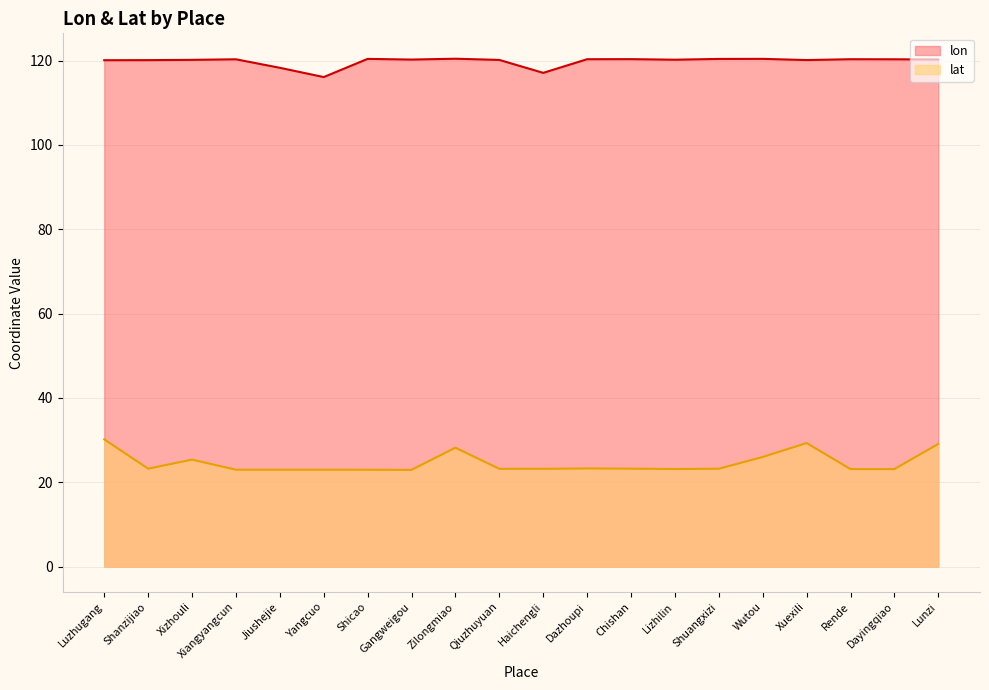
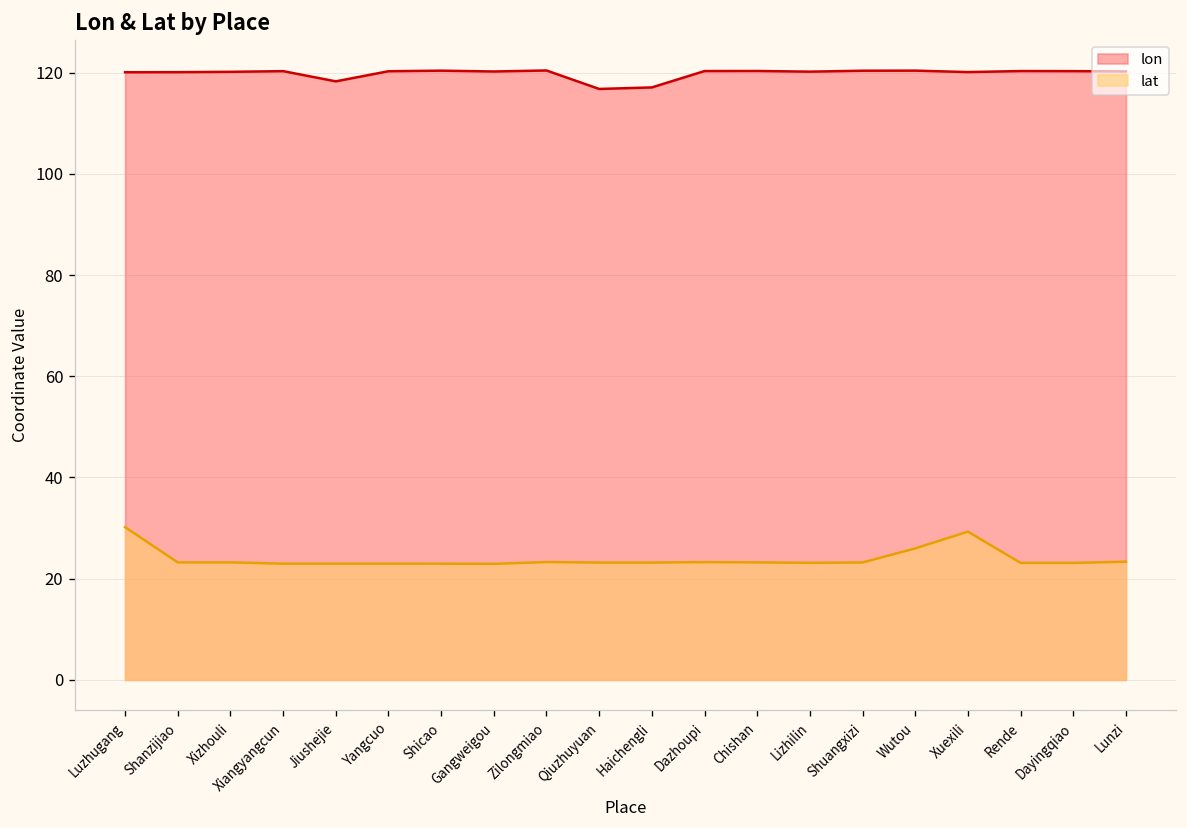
lat, Xizhouli: 25 -> 23
lon, Yangcuo: 116 -> 120
lat, Zilongmiao: 28 -> 23
lon, Qiuzhuyuan: 120 -> 117
lat, Lunzi: 29 -> 23
